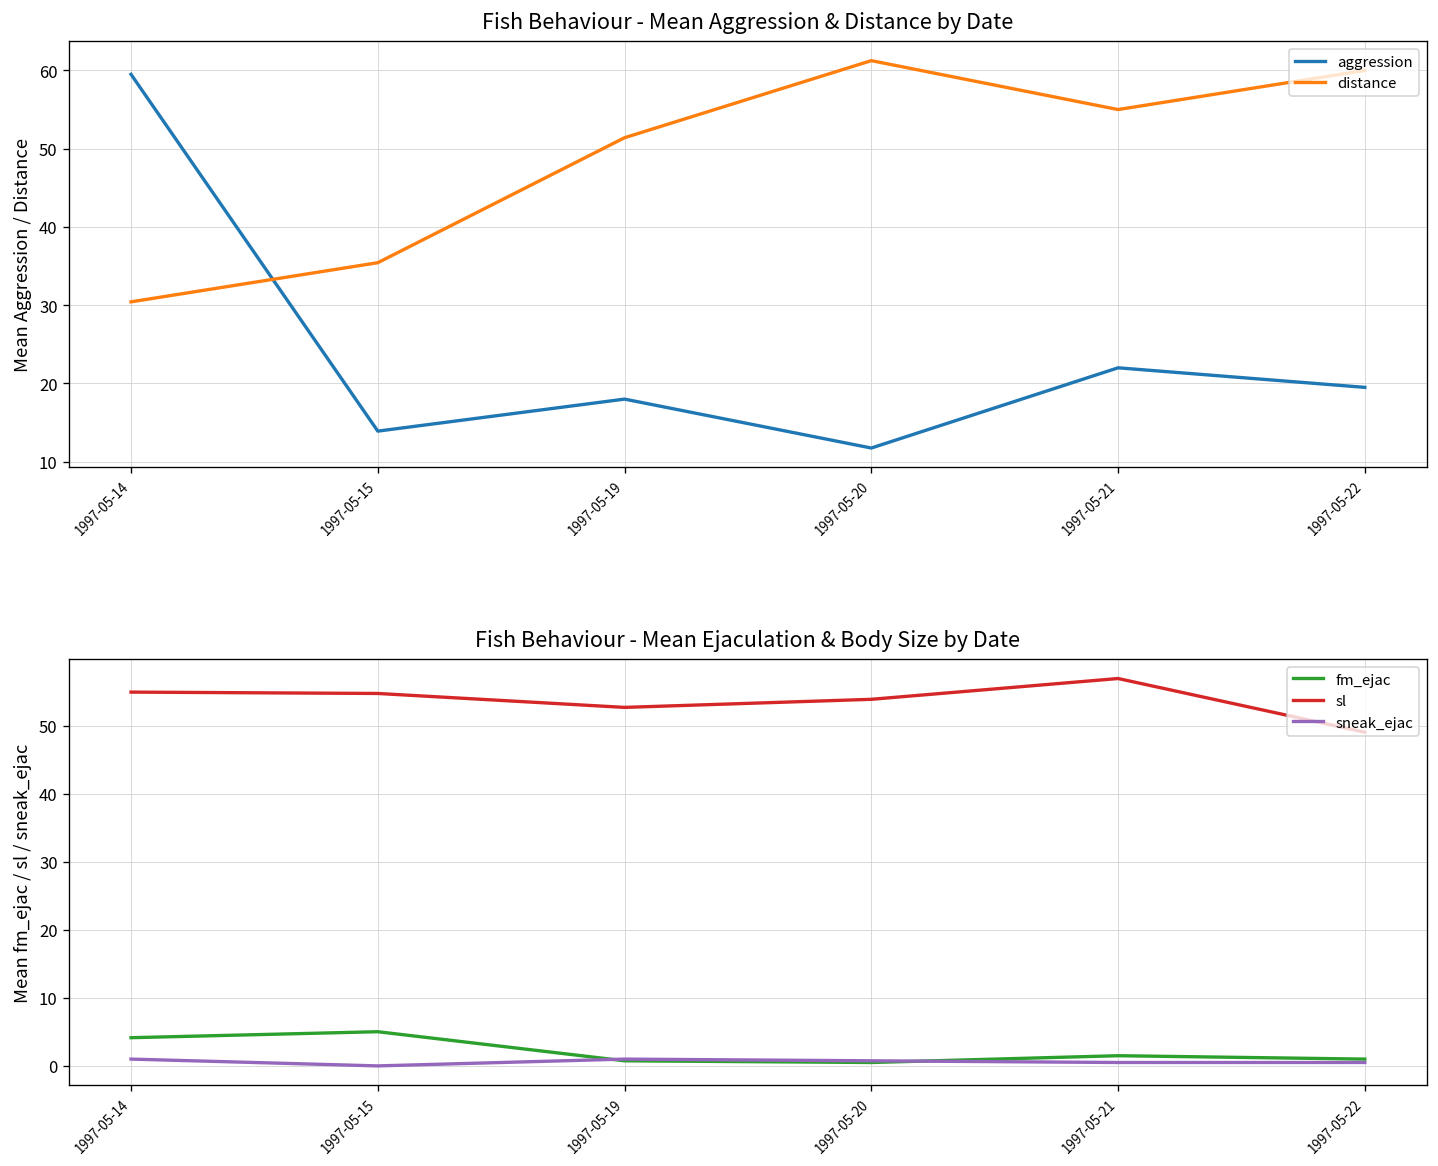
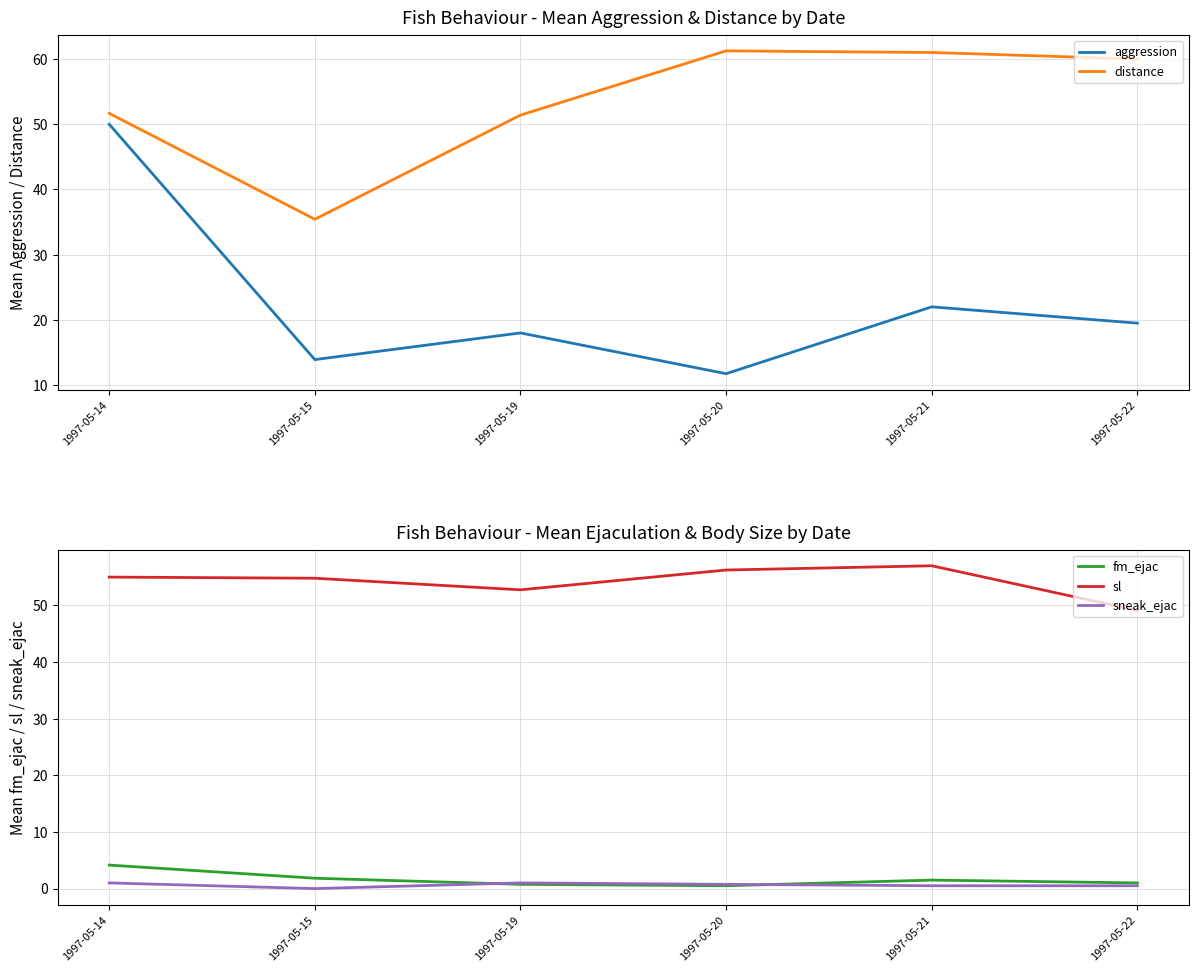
Fish Behaviour - Mean Aggression & Distance by Date, aggression, 1997-05-14: 60 -> 50
Fish Behaviour - Mean Aggression & Distance by Date, distance, 1997-05-14: 30 -> 52
Fish Behaviour - Mean Aggression & Distance by Date, distance, 1997-05-21: 55 -> 61
Fish Behaviour - Mean Ejaculation & Body Size by Date, fm_ejac, 1997-05-15: 5 -> 2
Fish Behaviour - Mean Ejaculation & Body Size by Date, sl, 1997-05-20: 54 -> 56
